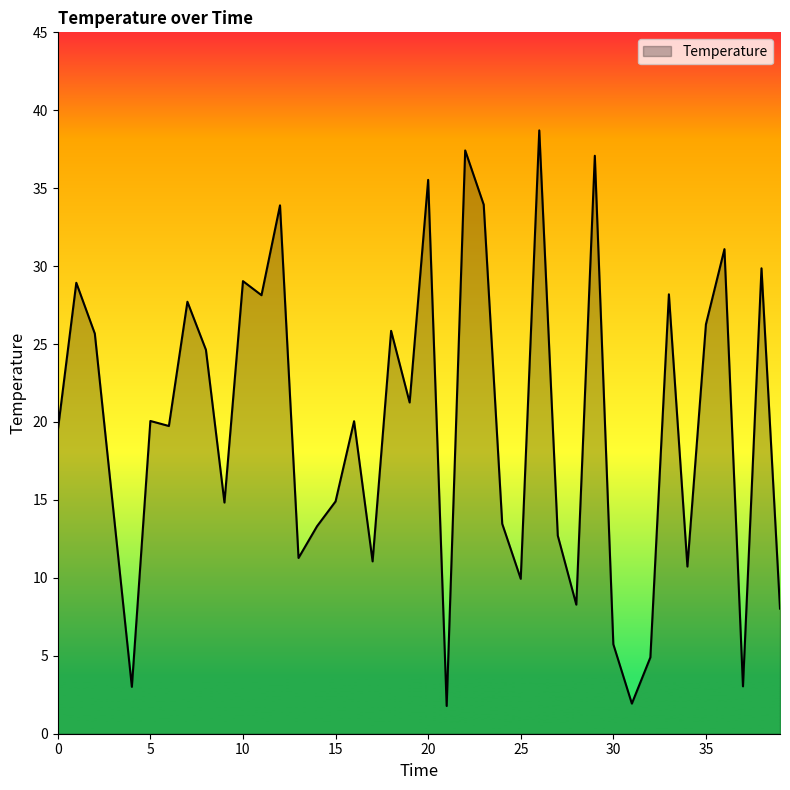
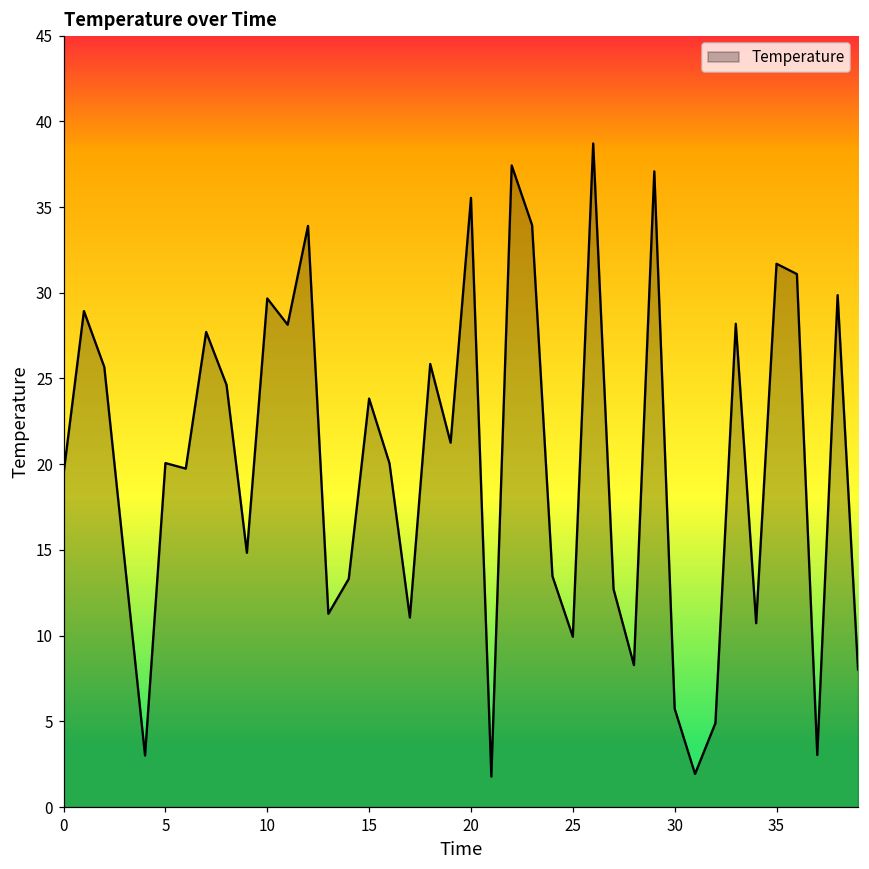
10: 29.0 -> 29.7
15: 14.9 -> 23.8
35: 26.3 -> 31.7
